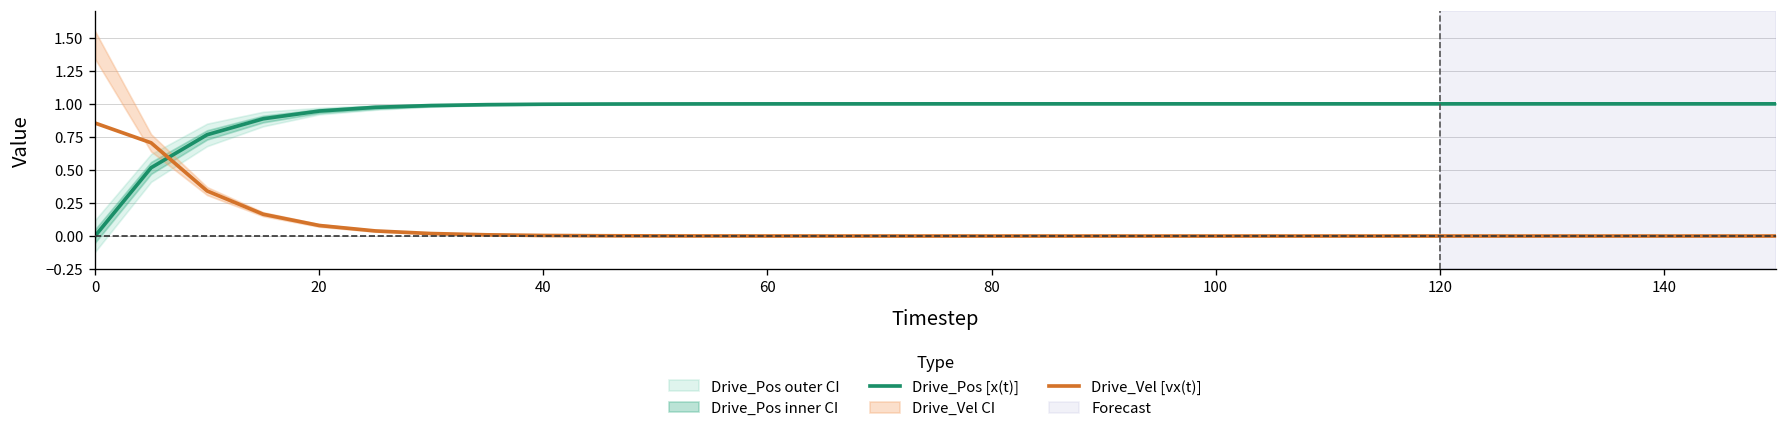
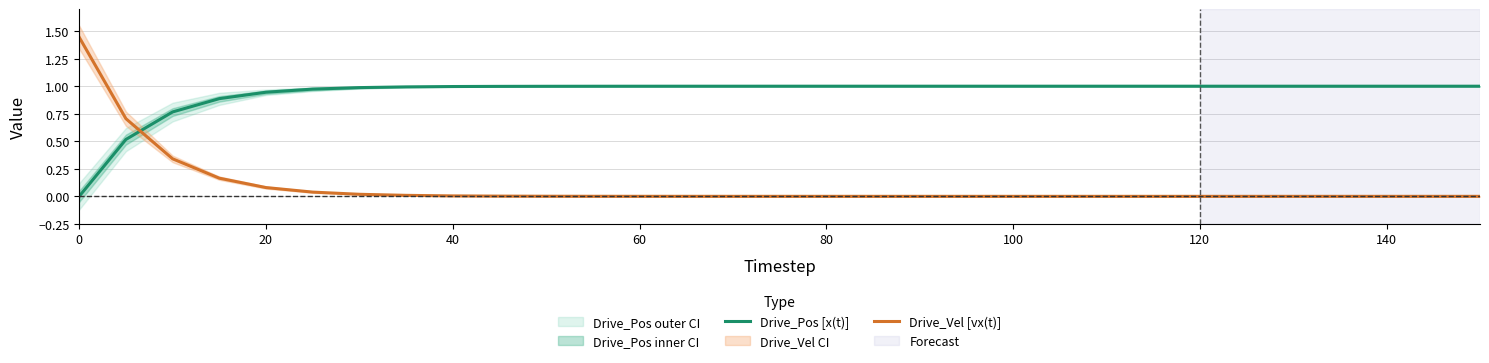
Drive_Vel [vx(t)], 0: 0.85 -> 1.44
